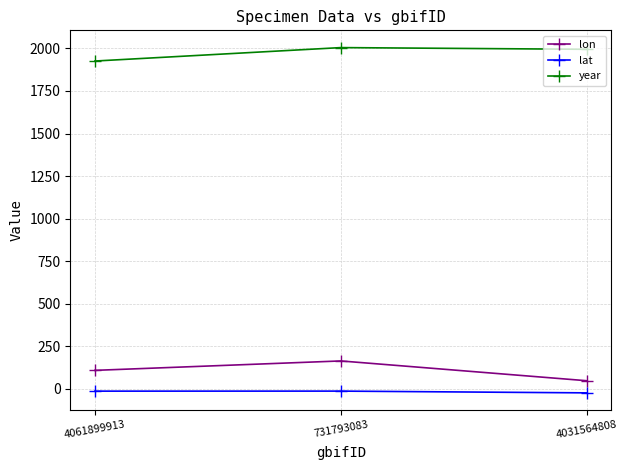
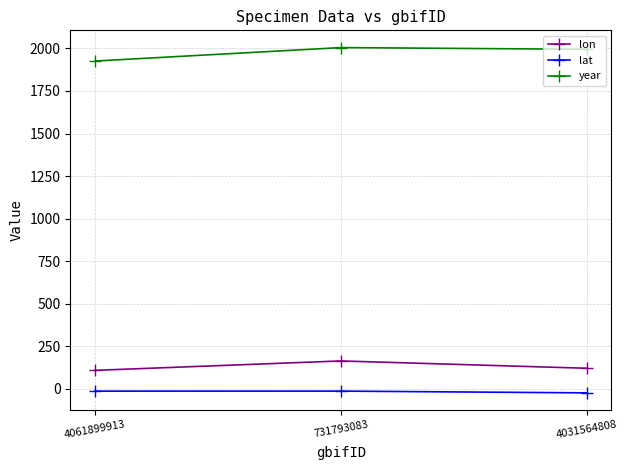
lon, 4031564808: 50 -> 120
